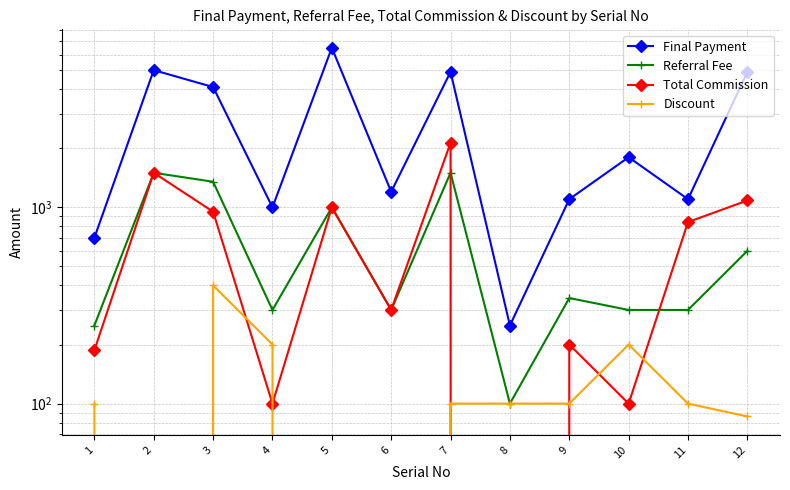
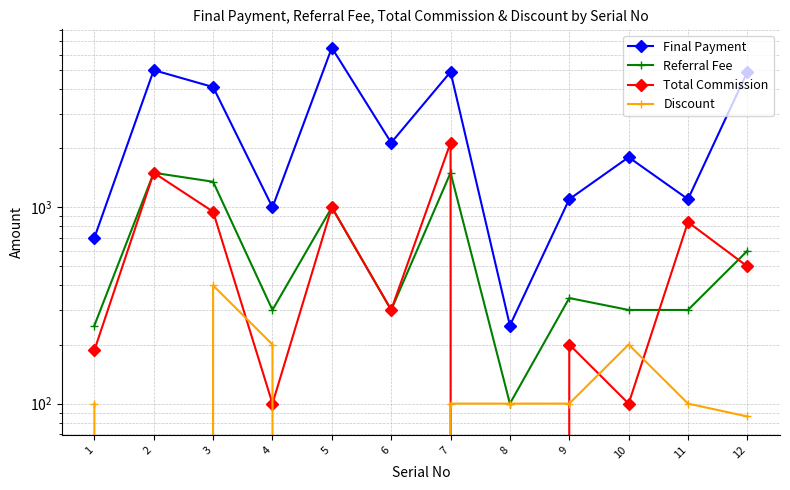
Final Payment, 6: 1200 -> 2100
Total Commission, 12: 1100 -> 500
